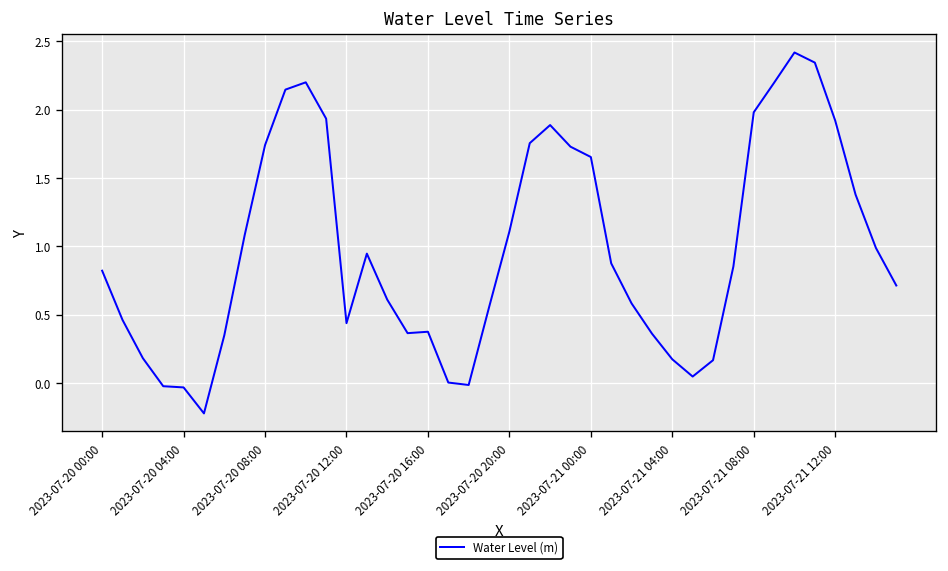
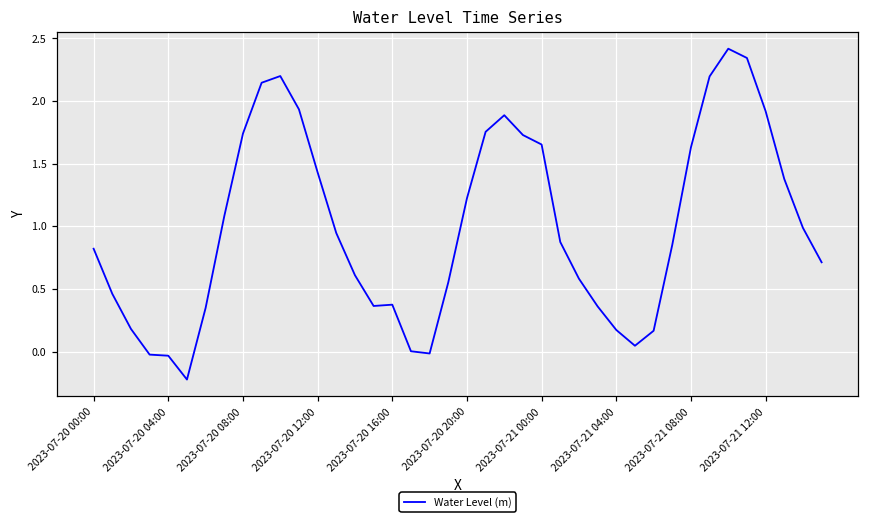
2023-07-20 12:00: 0.44 -> 1.43
2023-07-20 20:00: 1.11 -> 1.22
2023-07-21 08:00: 1.98 -> 1.63
